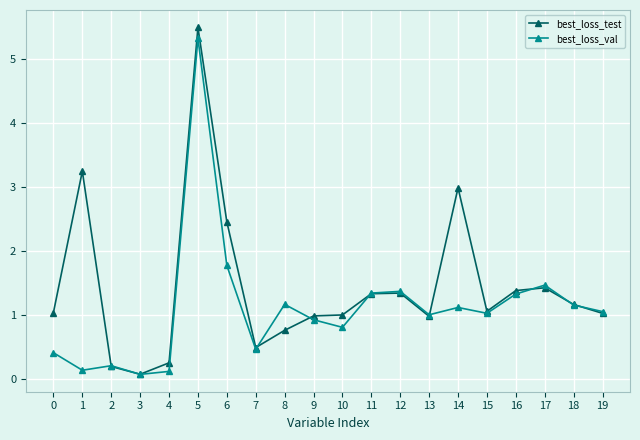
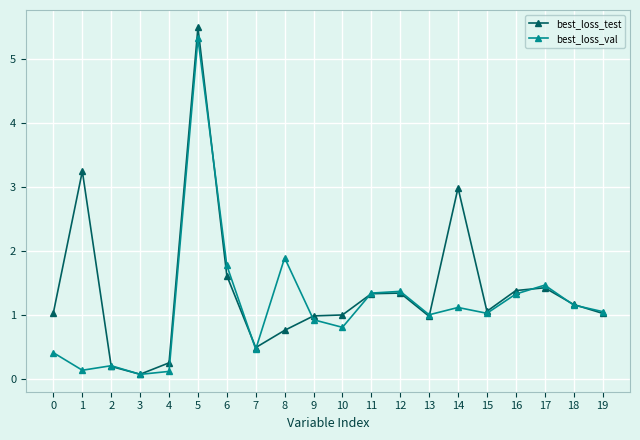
best_loss_test, 6: 2.5 -> 1.6
best_loss_val, 8: 1.2 -> 1.9
